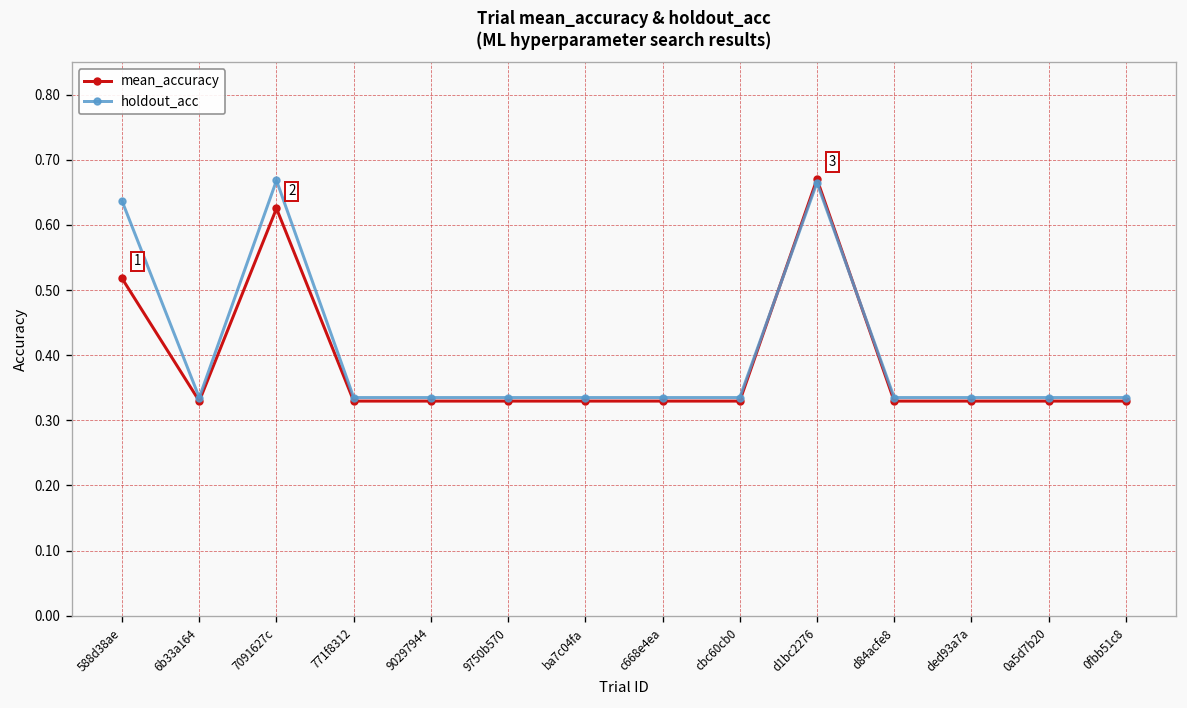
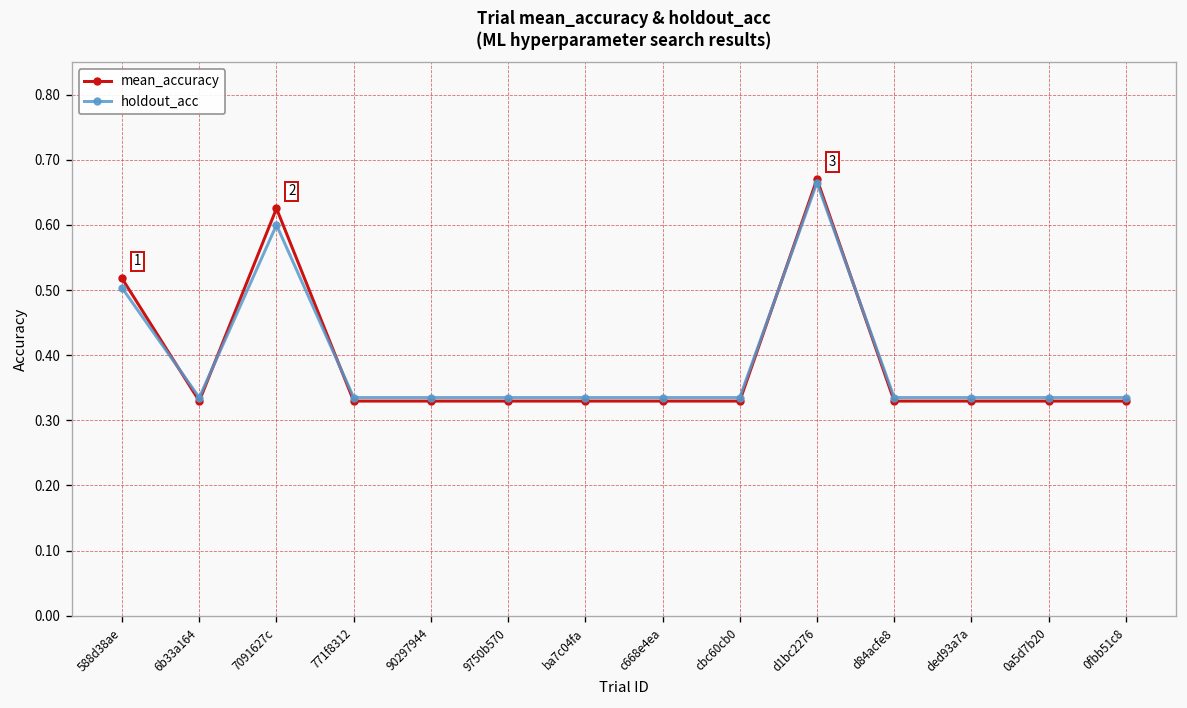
holdout_acc, 588d38ae: 0.64 -> 0.50
holdout_acc, 7091627c: 0.67 -> 0.60
